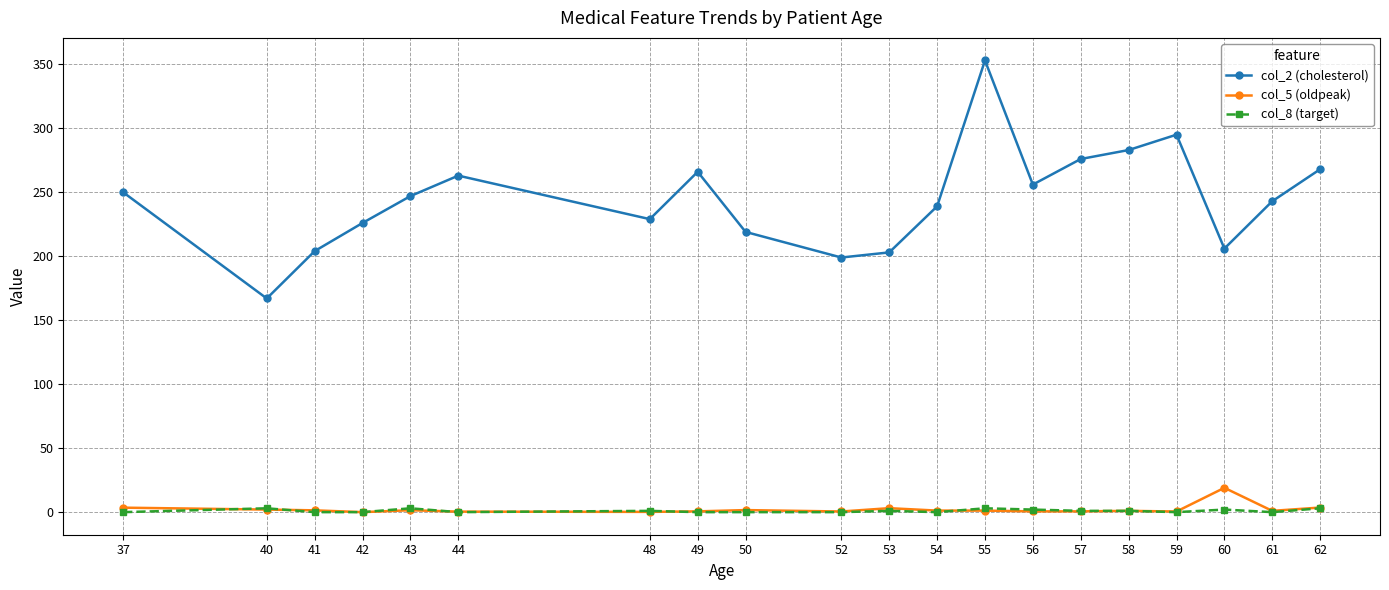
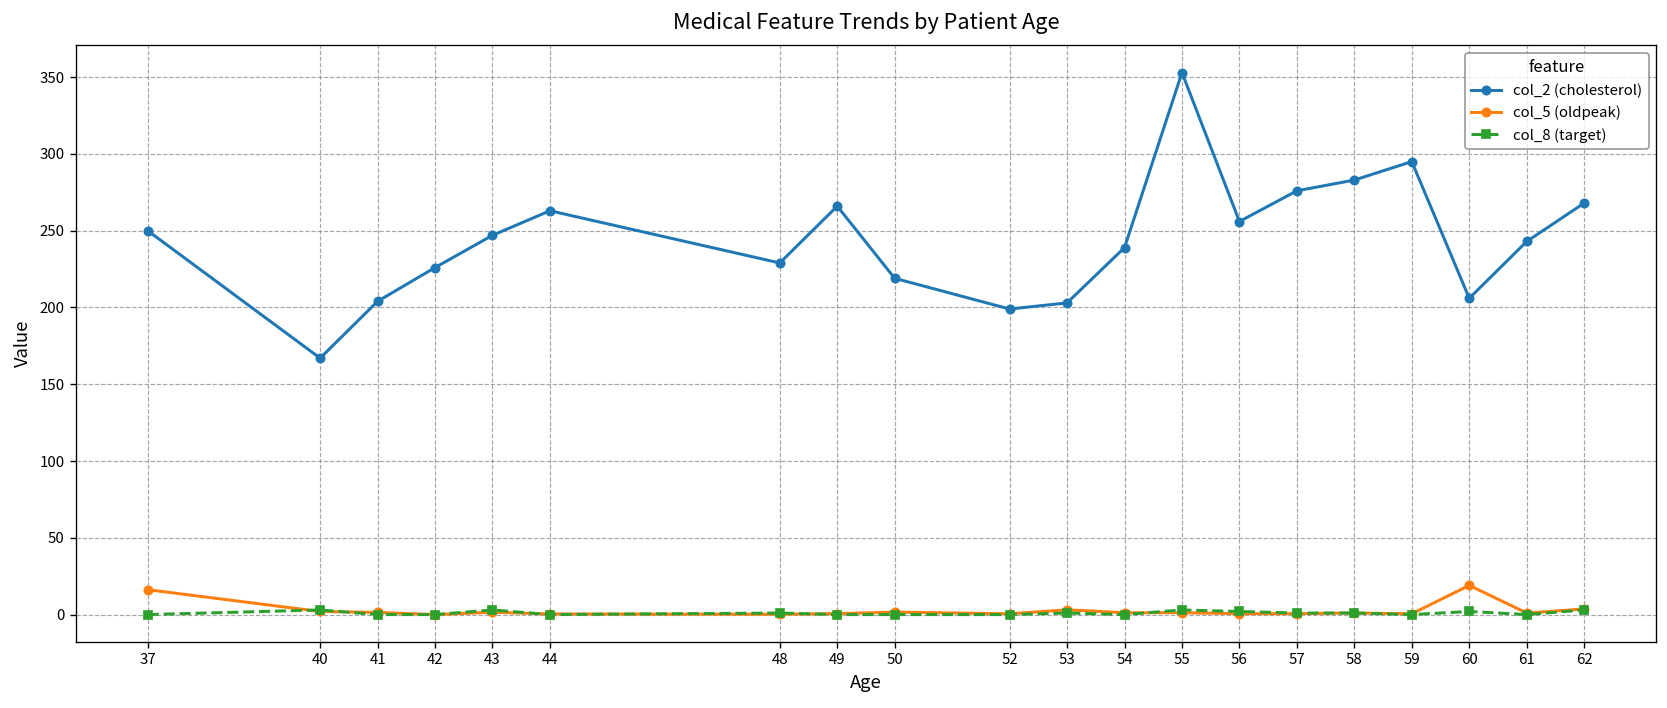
col_5 (oldpeak), 37: 4 -> 16
